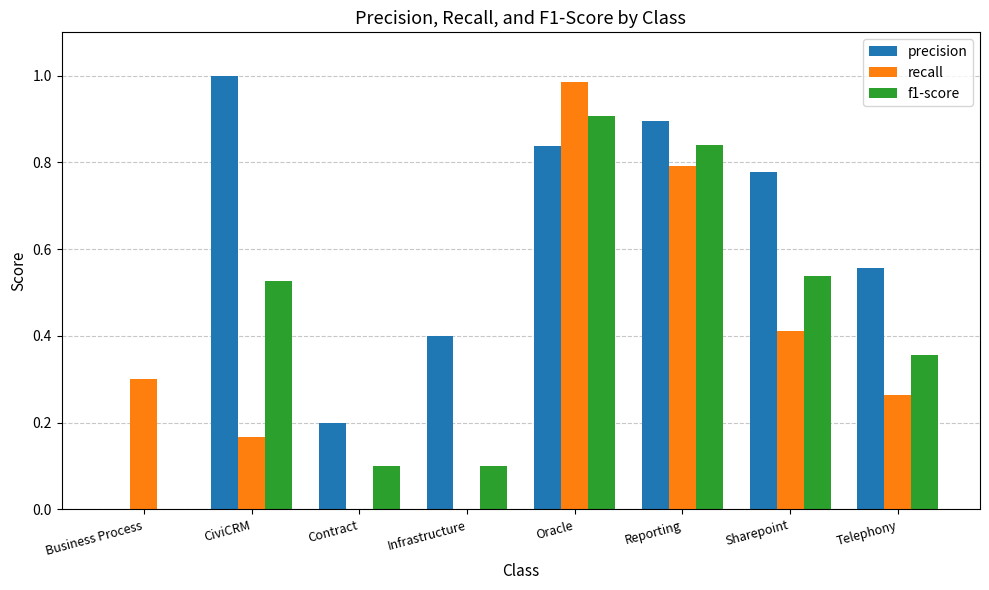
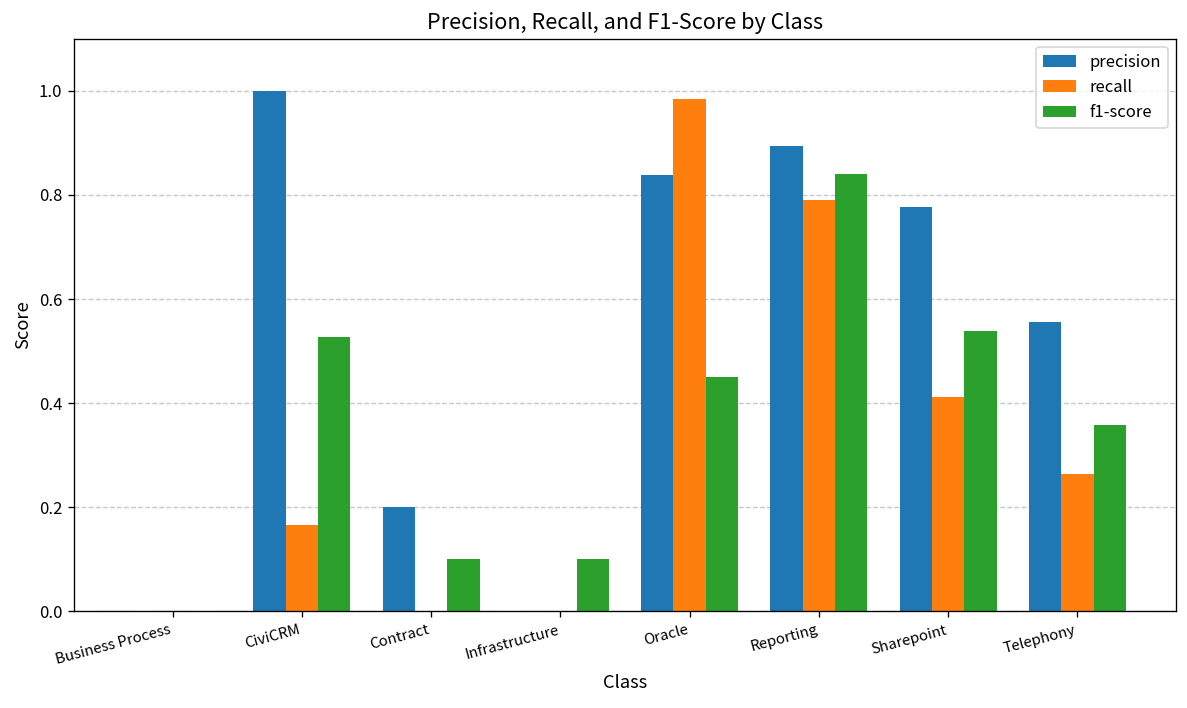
recall, Business Process: 0.3 -> 0.0
precision, Infrastructure: 0.4 -> 0.0
f1-score, Oracle: 0.91 -> 0.45
